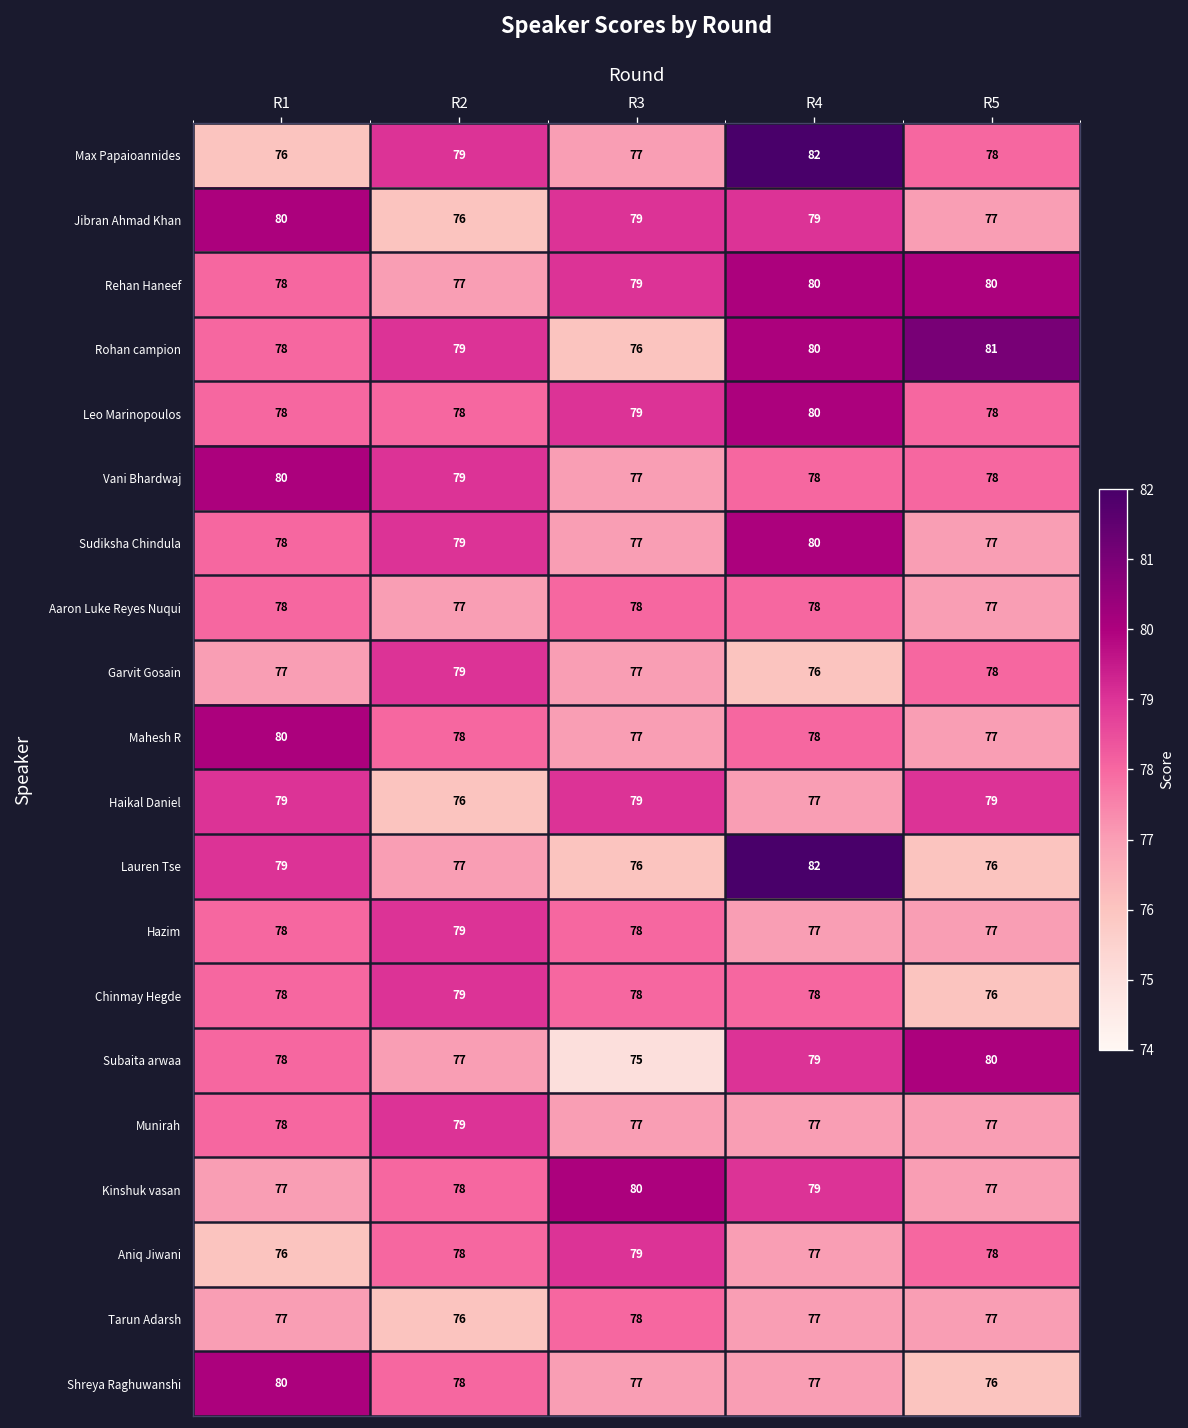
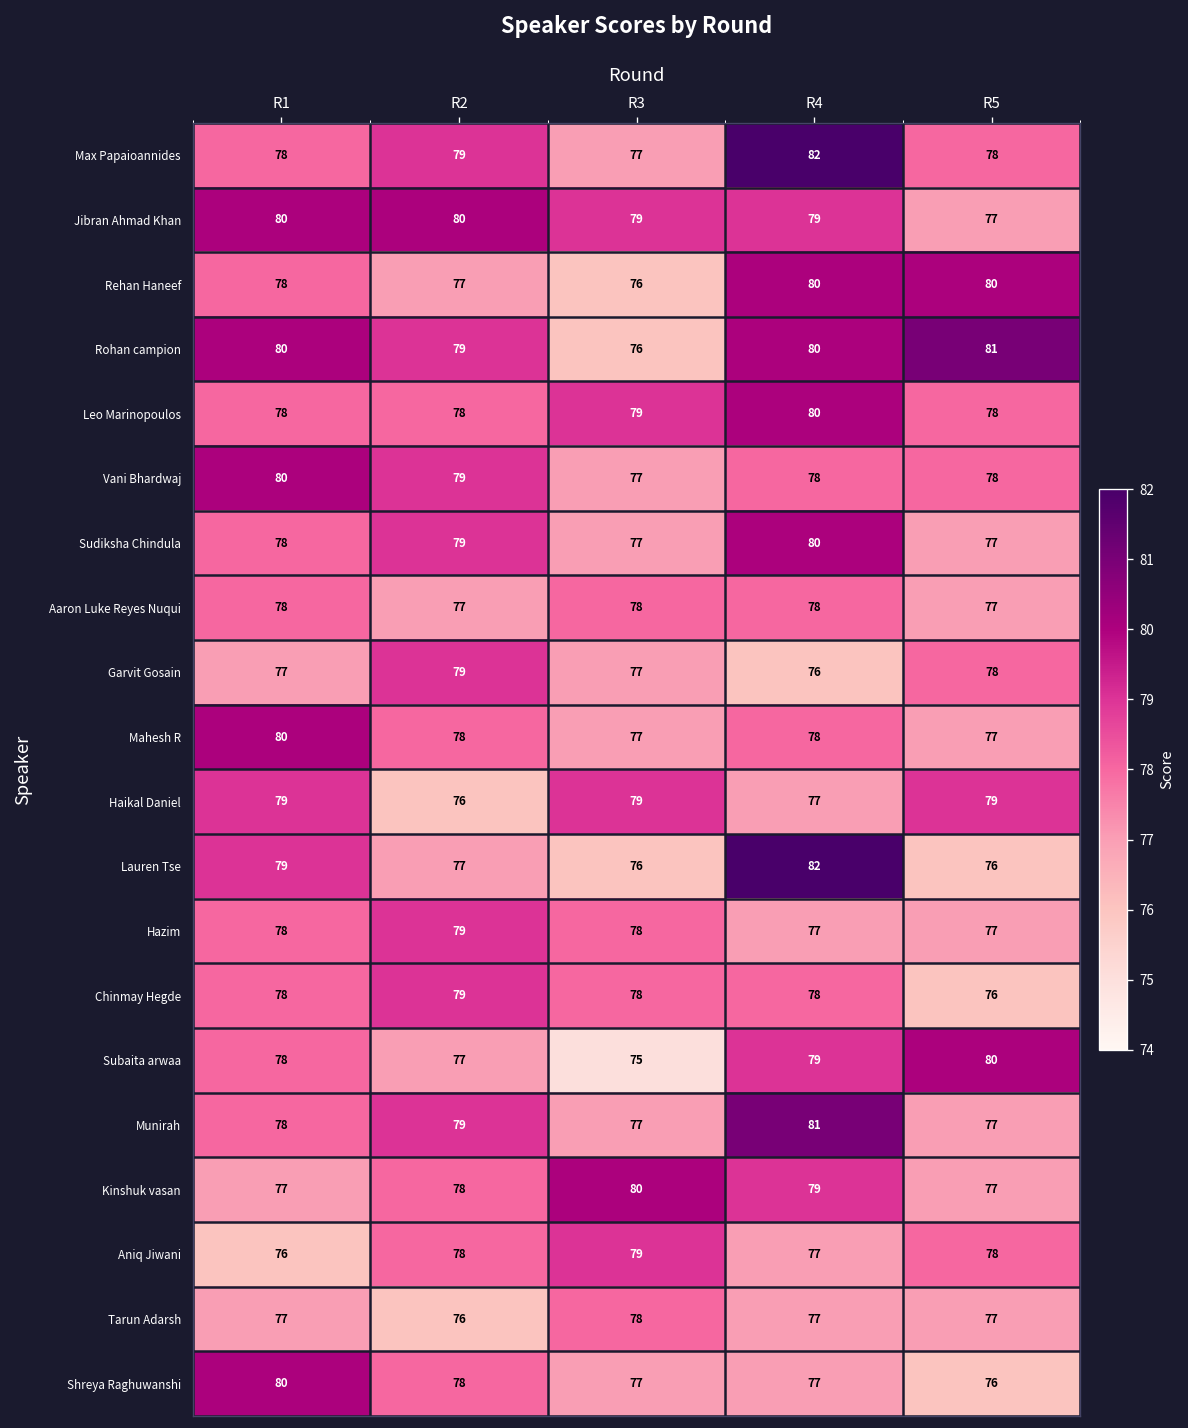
Max Papaioannides, R1: 76 -> 78
Jibran Ahmad Khan, R2: 76 -> 80
Rehan Haneef, R3: 79 -> 76
Rohan campion, R1: 78 -> 80
Munirah, R4: 77 -> 81
